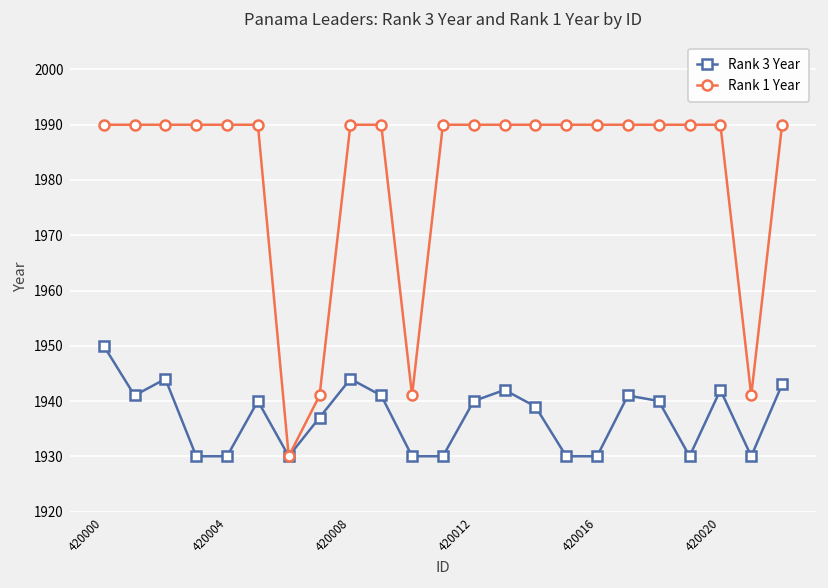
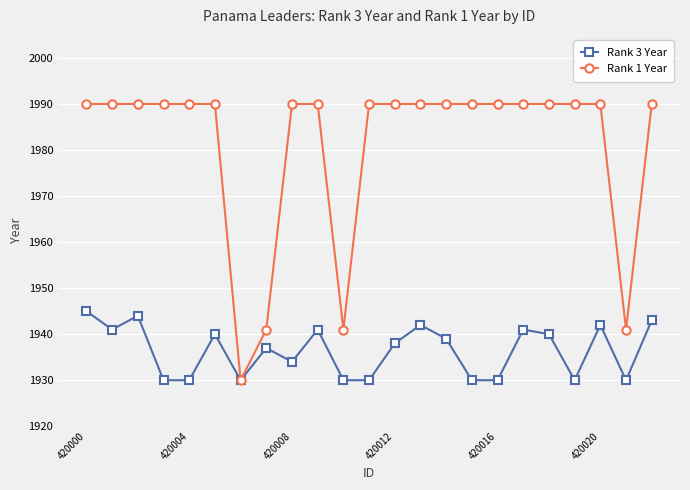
Rank 3 Year, 420000: 1950 -> 1945
Rank 3 Year, 420008: 1944 -> 1934
Rank 3 Year, 420012: 1940 -> 1938
